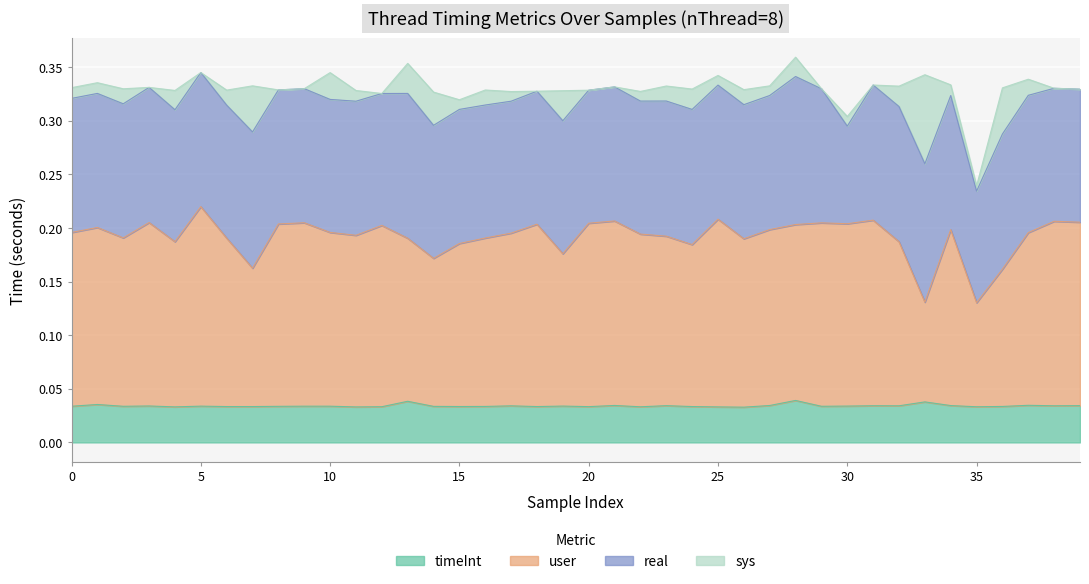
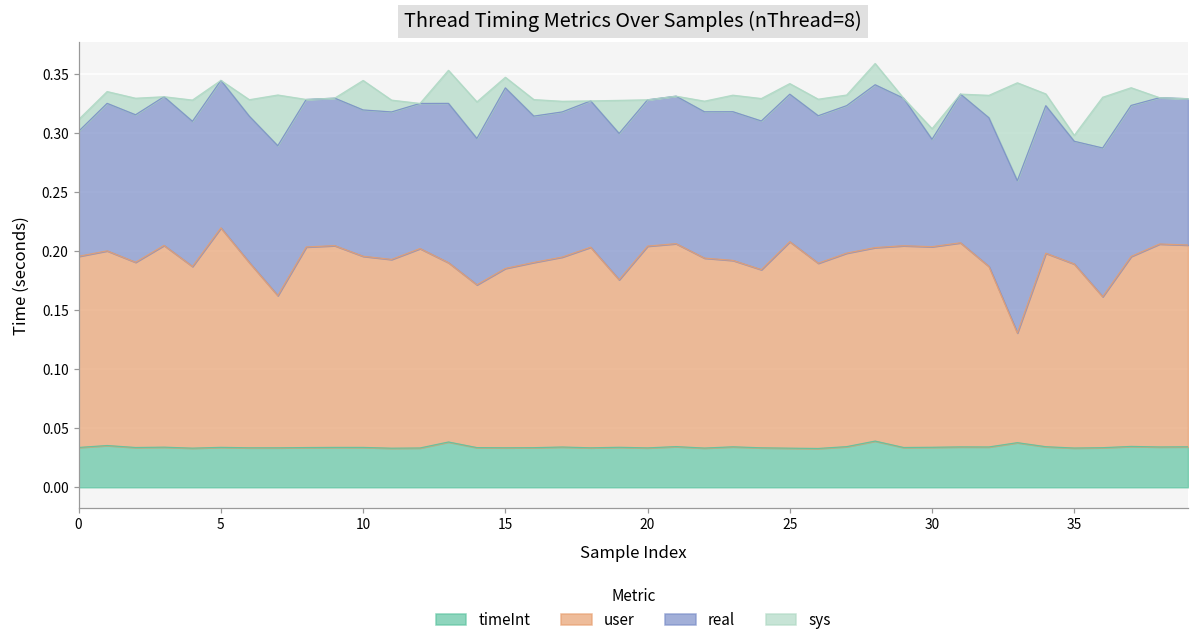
real, 0: 0.125 -> 0.106
real, 15: 0.125 -> 0.153
user, 35: 0.097 -> 0.156
